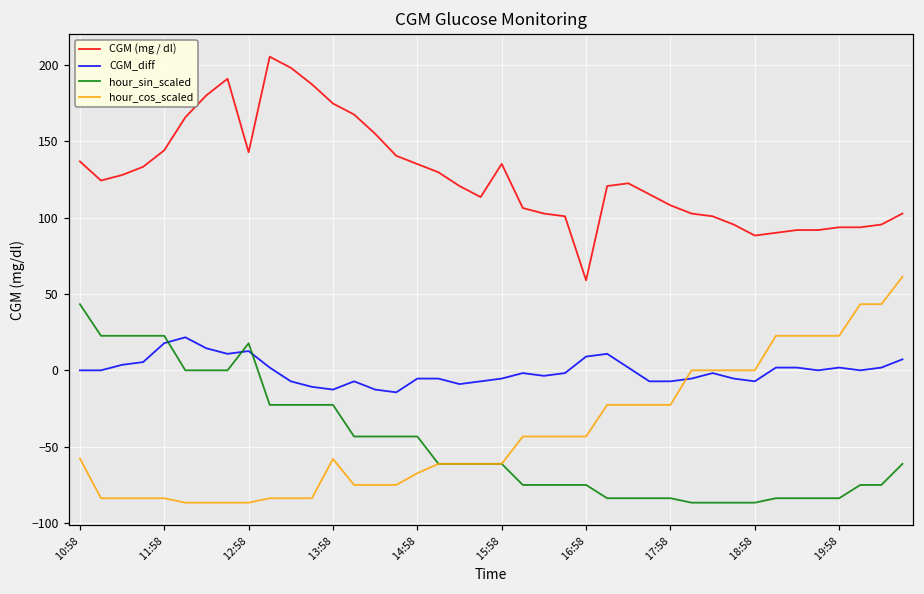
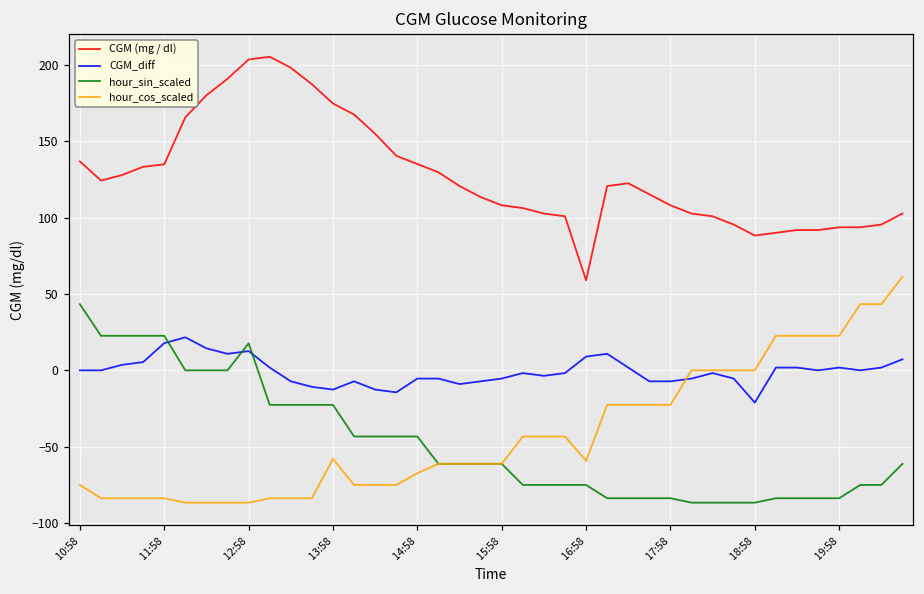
hour_cos_scaled, 10:58: -58 -> -75
CGM (mg / dl), 11:58: 144 -> 135
CGM (mg / dl), 12:58: 143 -> 203
CGM (mg / dl), 15:58: 135 -> 108
hour_cos_scaled, 16:58: -43 -> -59
CGM_diff, 18:58: -7 -> -21
